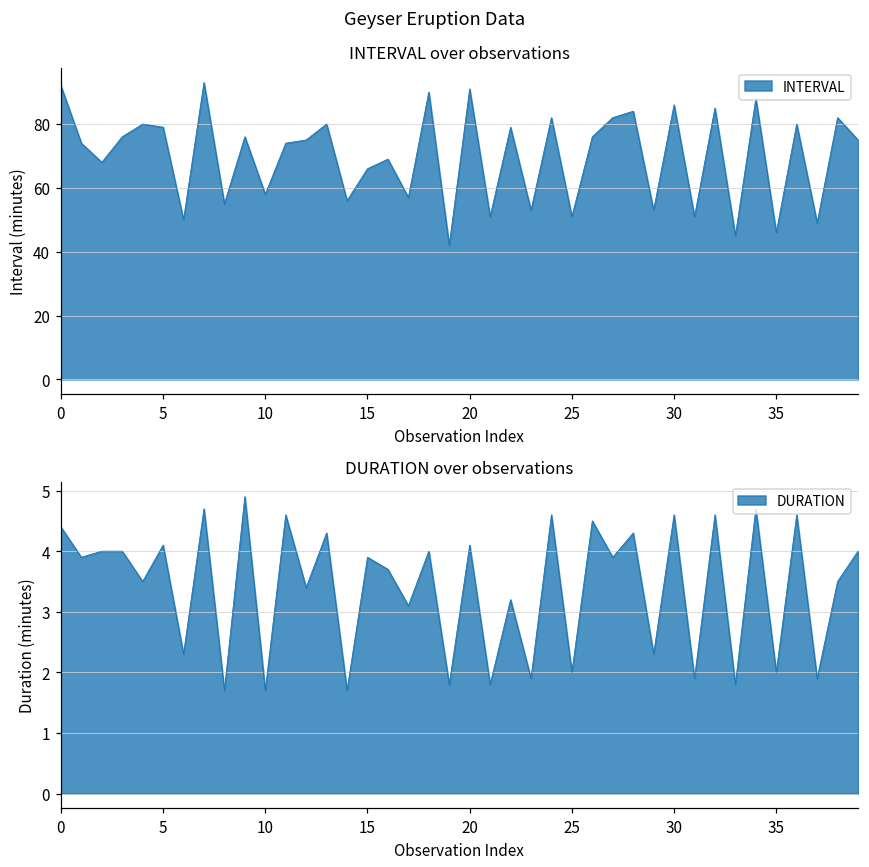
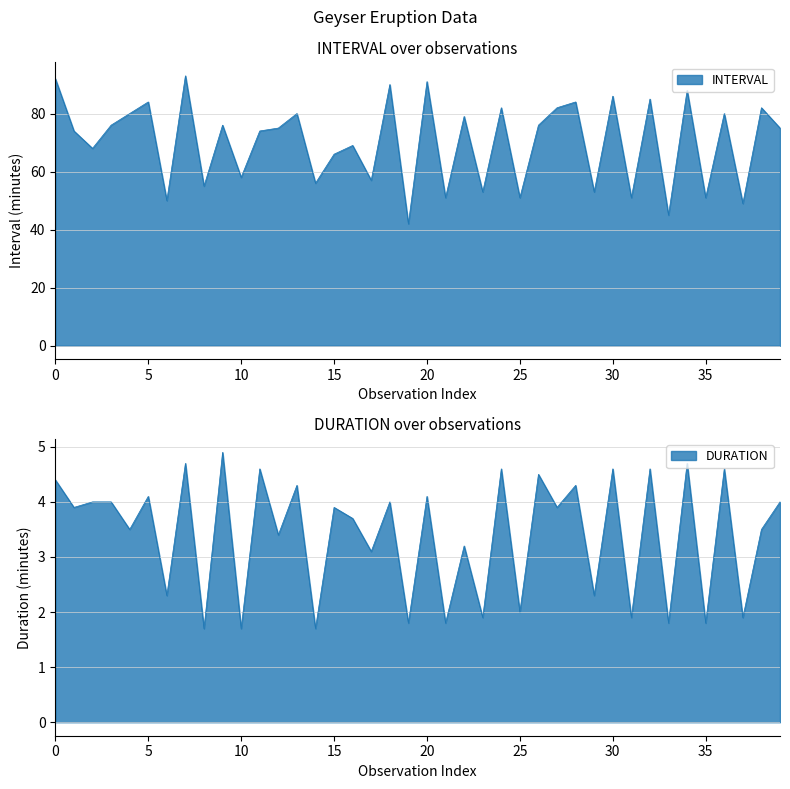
INTERVAL over observations, 5: 79 -> 84
INTERVAL over observations, 35: 46 -> 51
DURATION over observations, 35: 2.0 -> 1.8
